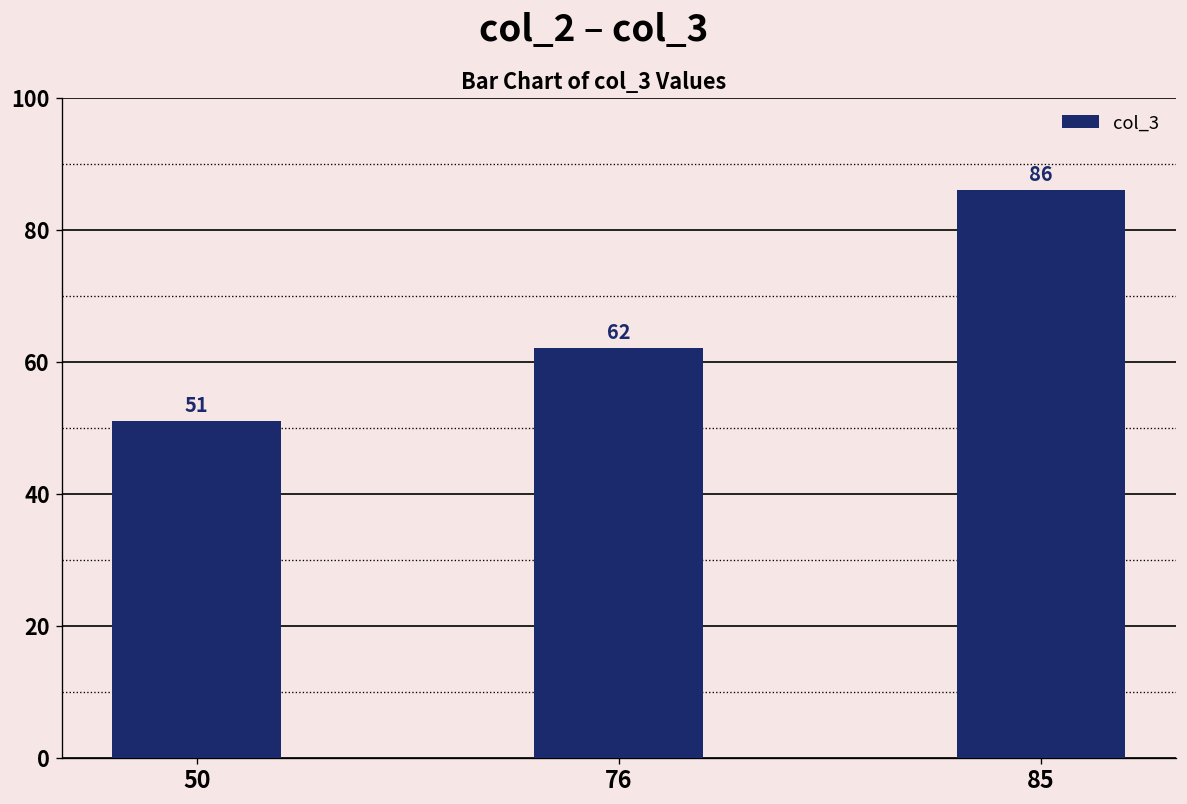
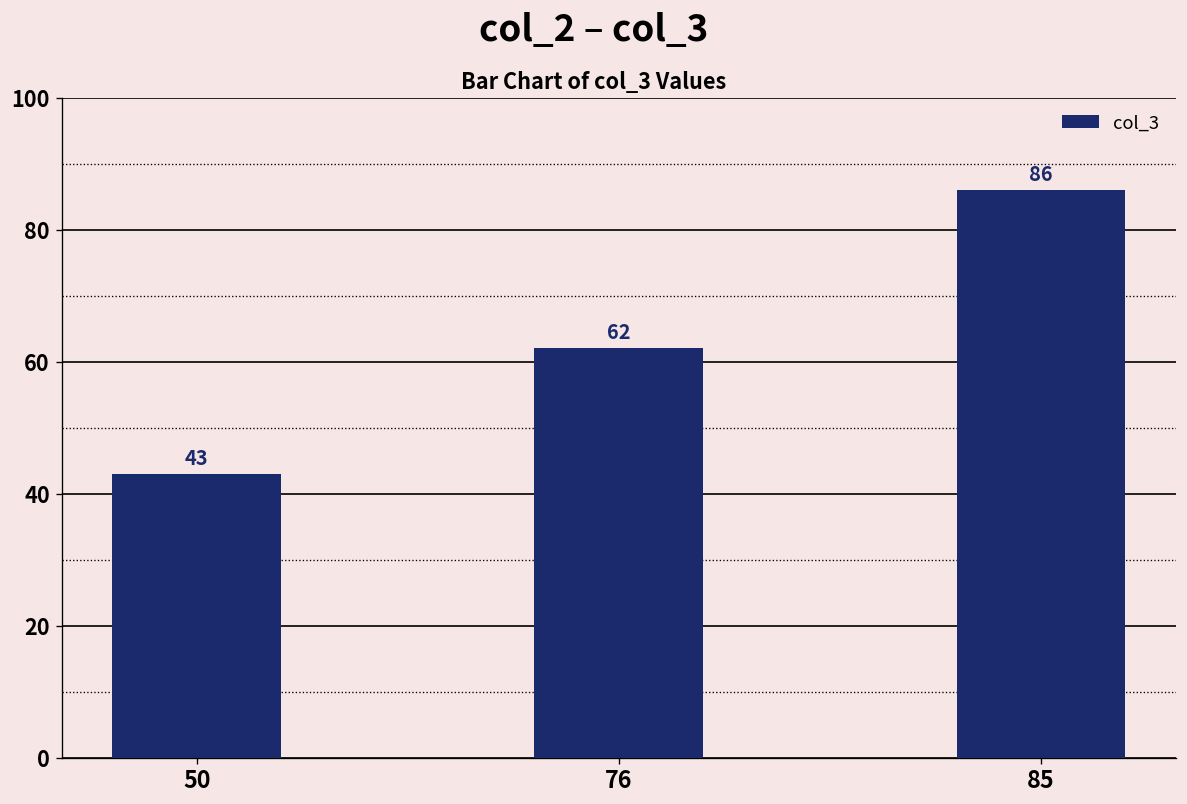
50: 51 -> 43
